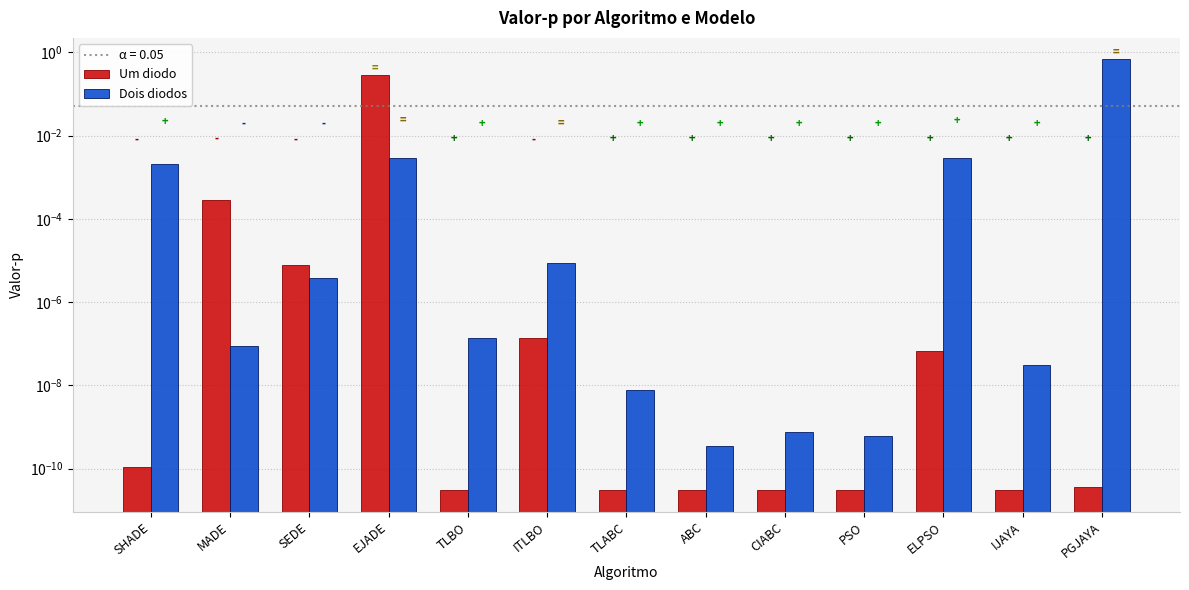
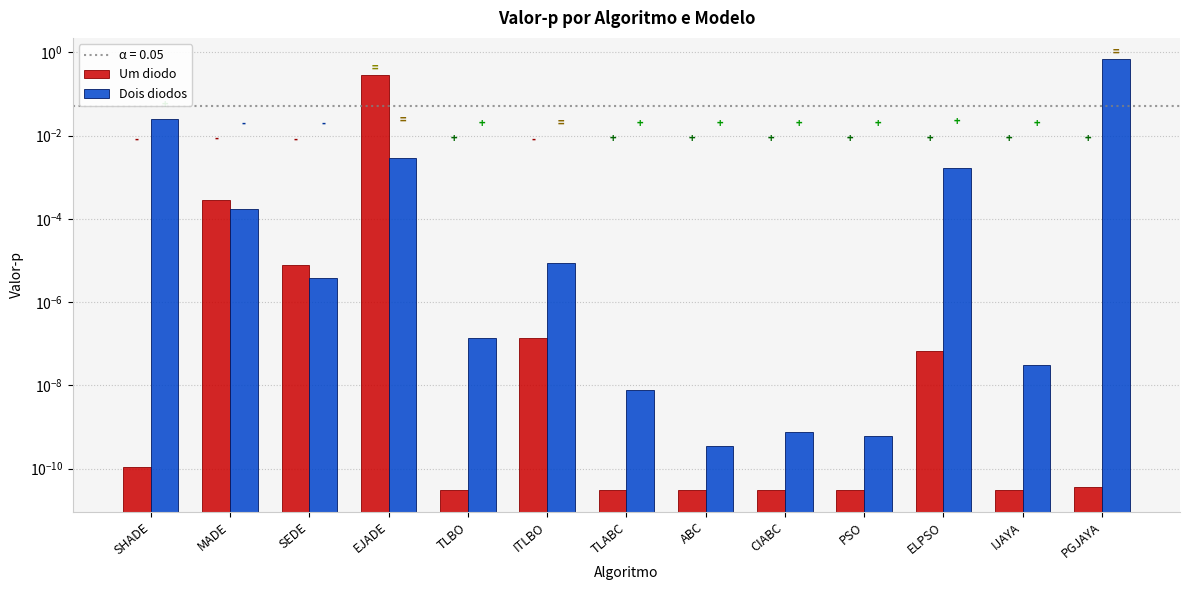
Dois diodos, SHADE: 0.002 -> 0.03
Dois diodos, MADE: 0.00000009 -> 0.00017
Dois diodos, ELPSO: 0.003 -> 0.0017
